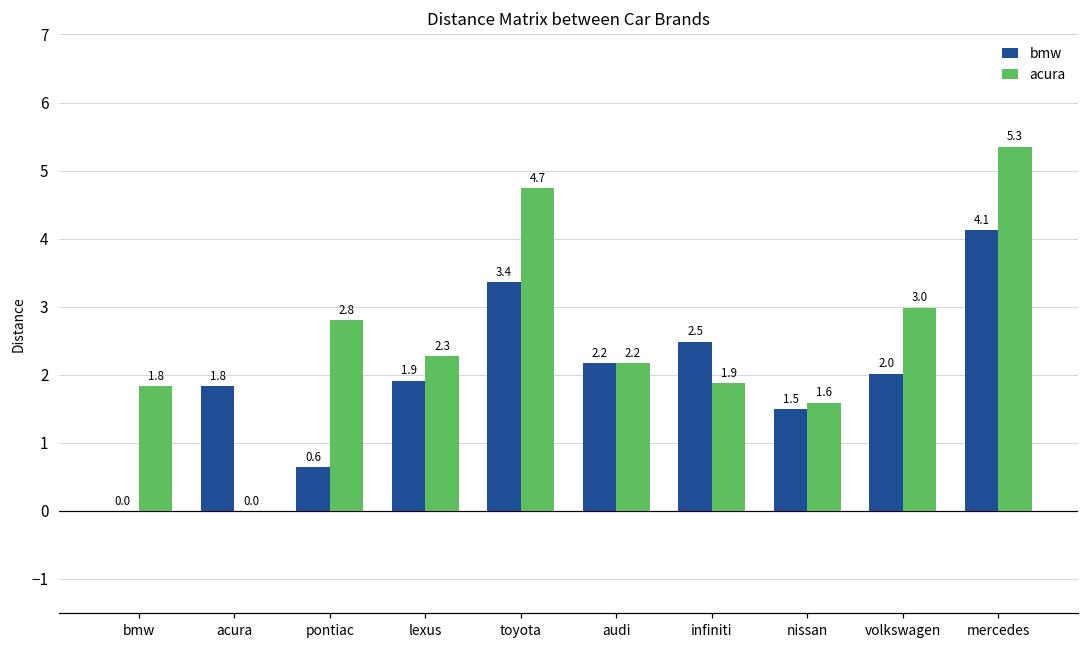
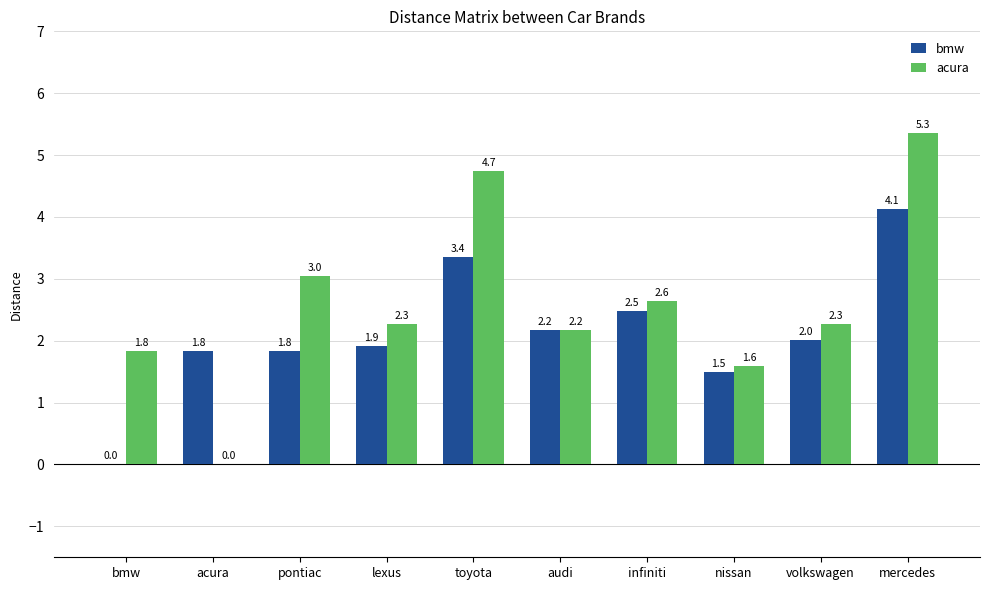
bmw, pontiac: 0.6 -> 1.8
acura, pontiac: 2.8 -> 3.0
acura, infiniti: 1.9 -> 2.6
acura, volkswagen: 3.0 -> 2.3
